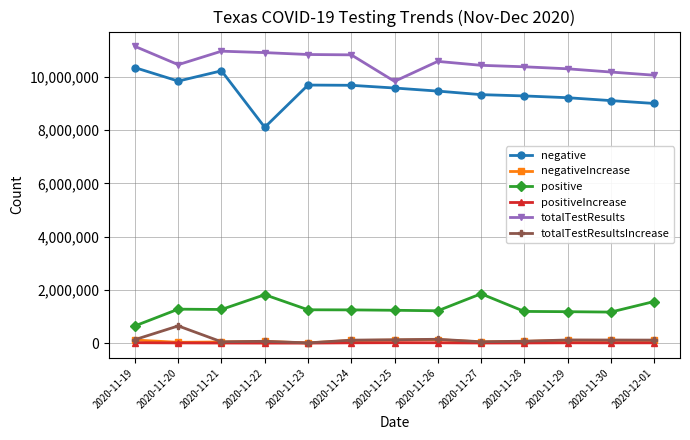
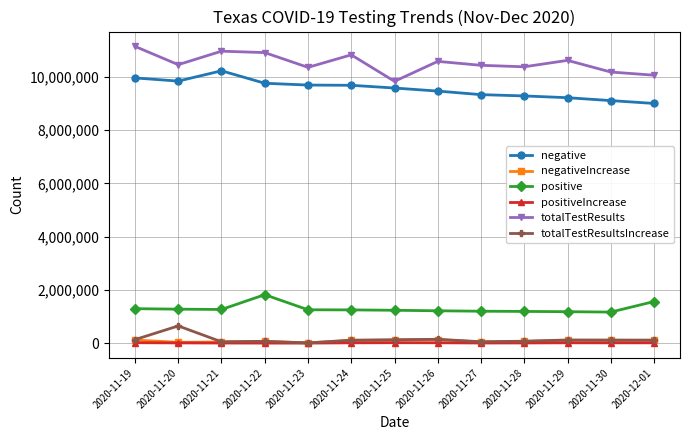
negative, 2020-11-19: 10,300,000 -> 10,000,000
positive, 2020-11-19: 700,000 -> 1,300,000
negative, 2020-11-22: 8,100,000 -> 9,800,000
totalTestResults, 2020-11-23: 10,800,000 -> 10,400,000
positive, 2020-11-27: 1,900,000 -> 1,200,000
totalTestResults, 2020-11-29: 10,300,000 -> 10,600,000
